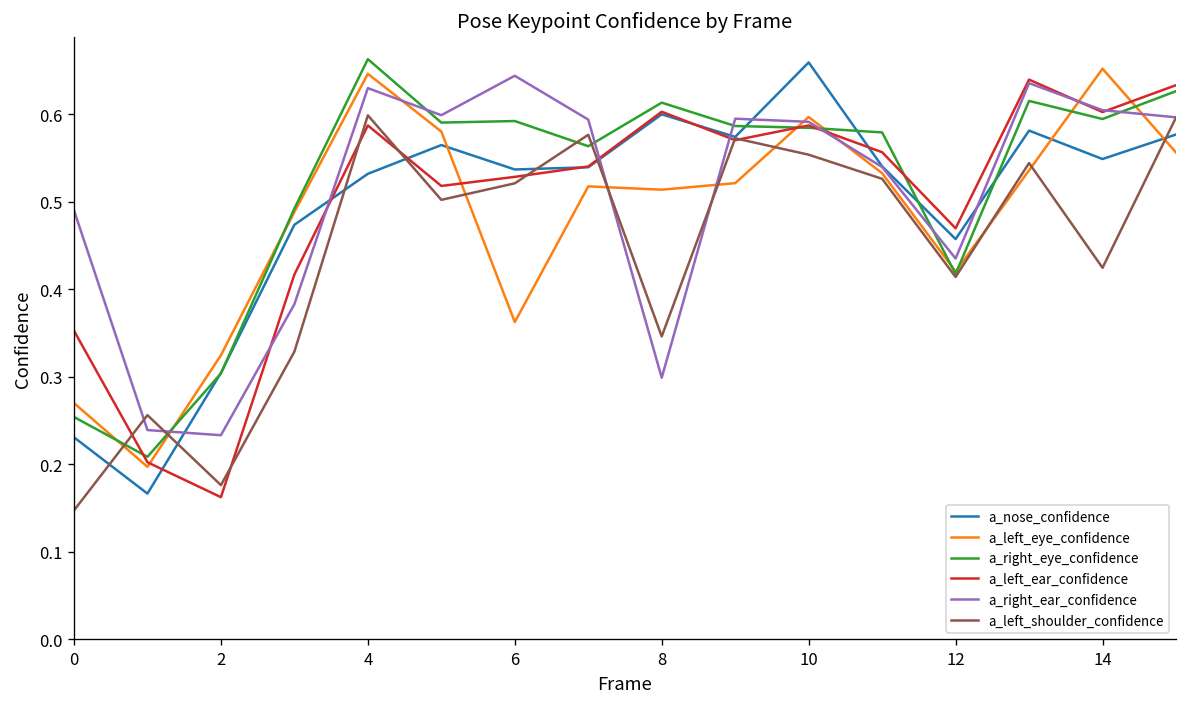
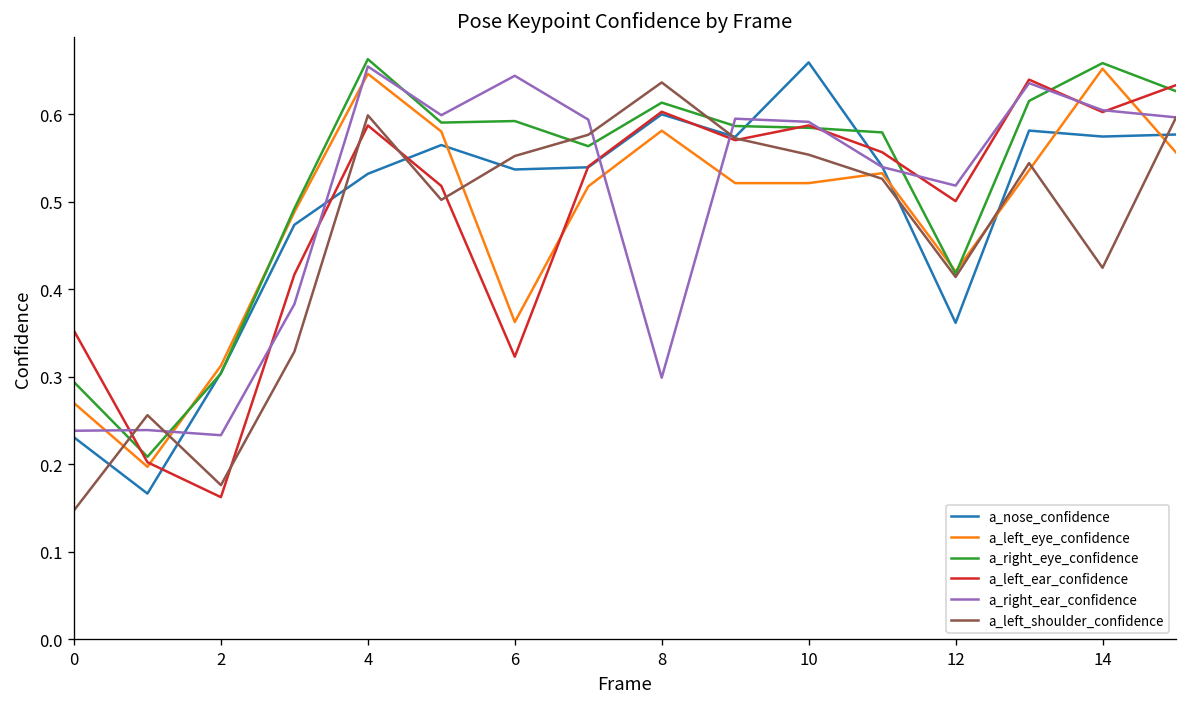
a_right_eye_confidence, 0: 0.25 -> 0.29
a_right_ear_confidence, 0: 0.49 -> 0.24
a_left_eye_confidence, 2: 0.32 -> 0.31
a_right_ear_confidence, 4: 0.63 -> 0.65
a_left_ear_confidence, 6: 0.53 -> 0.32
a_left_shoulder_confidence, 6: 0.52 -> 0.55
a_left_eye_confidence, 8: 0.51 -> 0.58
a_left_shoulder_confidence, 8: 0.35 -> 0.64
a_left_eye_confidence, 10: 0.60 -> 0.52
a_nose_confidence, 12: 0.46 -> 0.36
a_left_ear_confidence, 12: 0.47 -> 0.50
a_right_ear_confidence, 12: 0.44 -> 0.52
a_nose_confidence, 14: 0.55 -> 0.57
a_right_eye_confidence, 14: 0.59 -> 0.66
